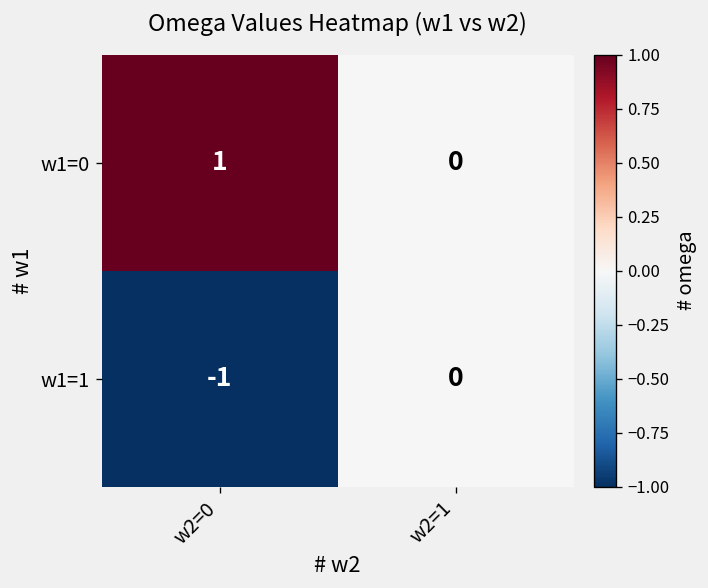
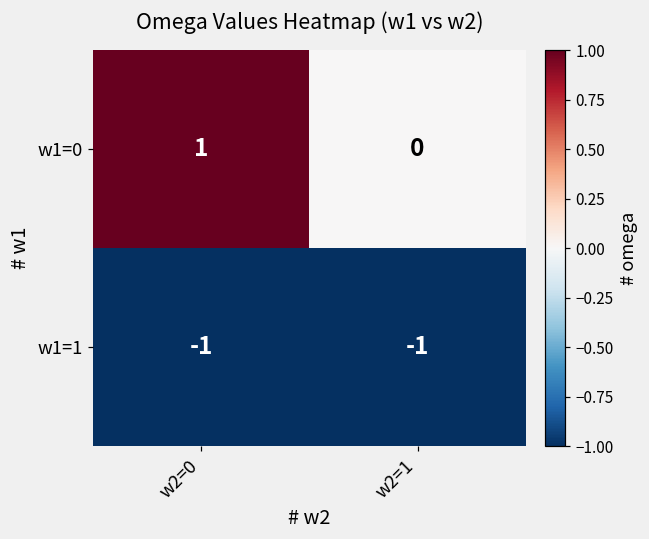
w1=1, w2=1: 0 -> -1
